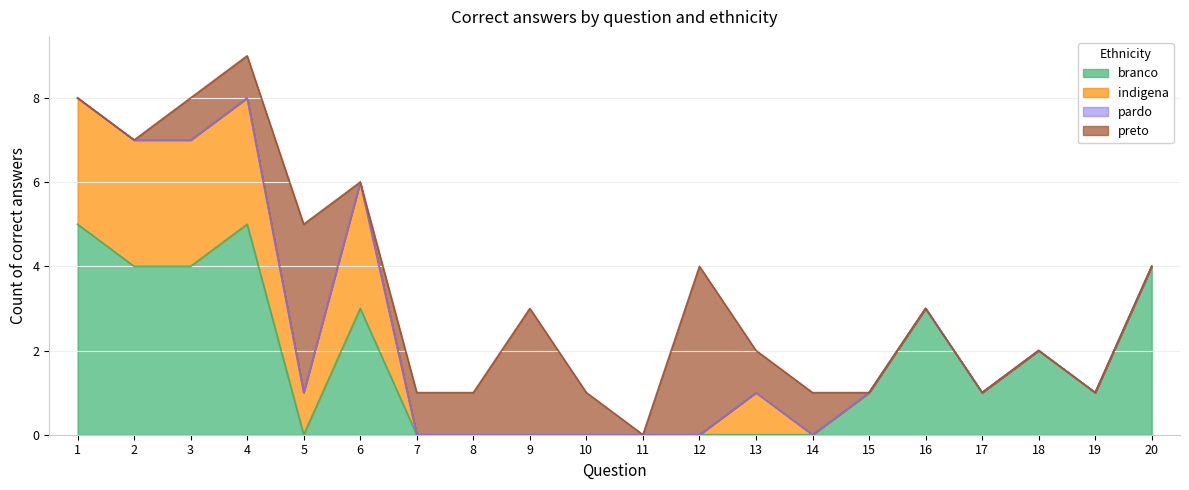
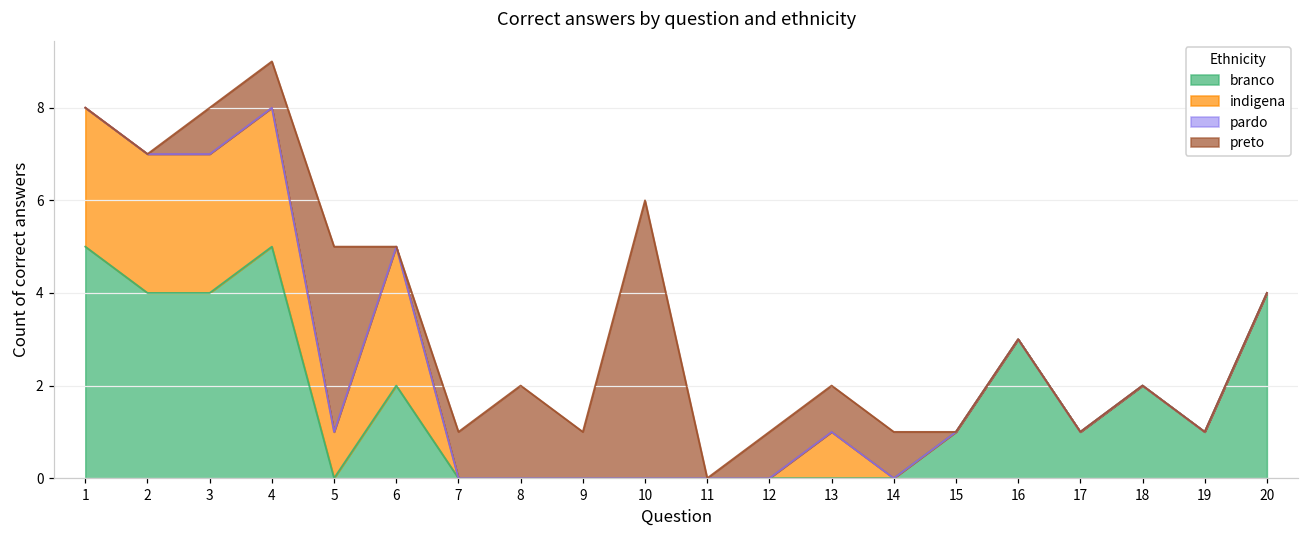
branco, 6: 3 -> 2
preto, 8: 1 -> 2
preto, 9: 3 -> 1
preto, 10: 1 -> 6
preto, 12: 4 -> 1
